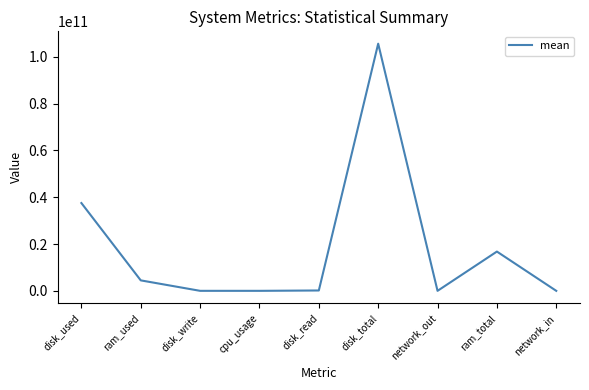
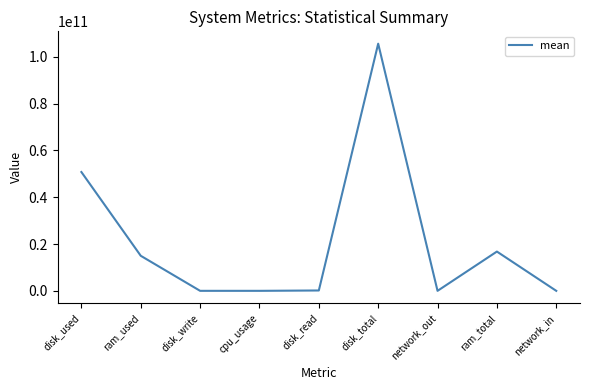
disk_used: 38000000000 -> 51000000000
ram_used: 4000000000 -> 15000000000
